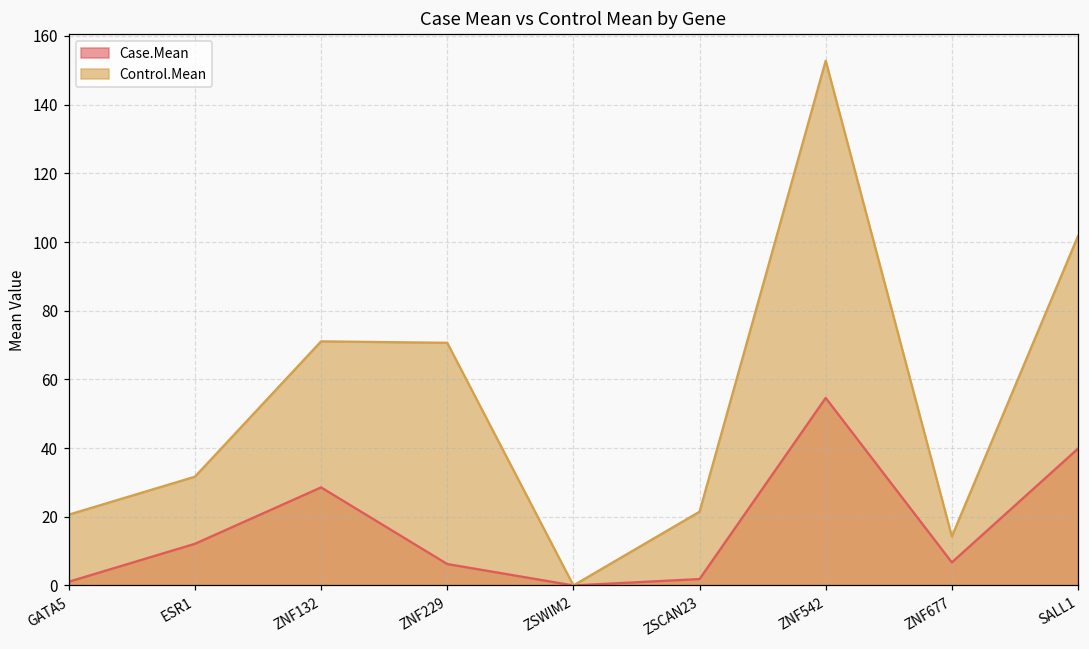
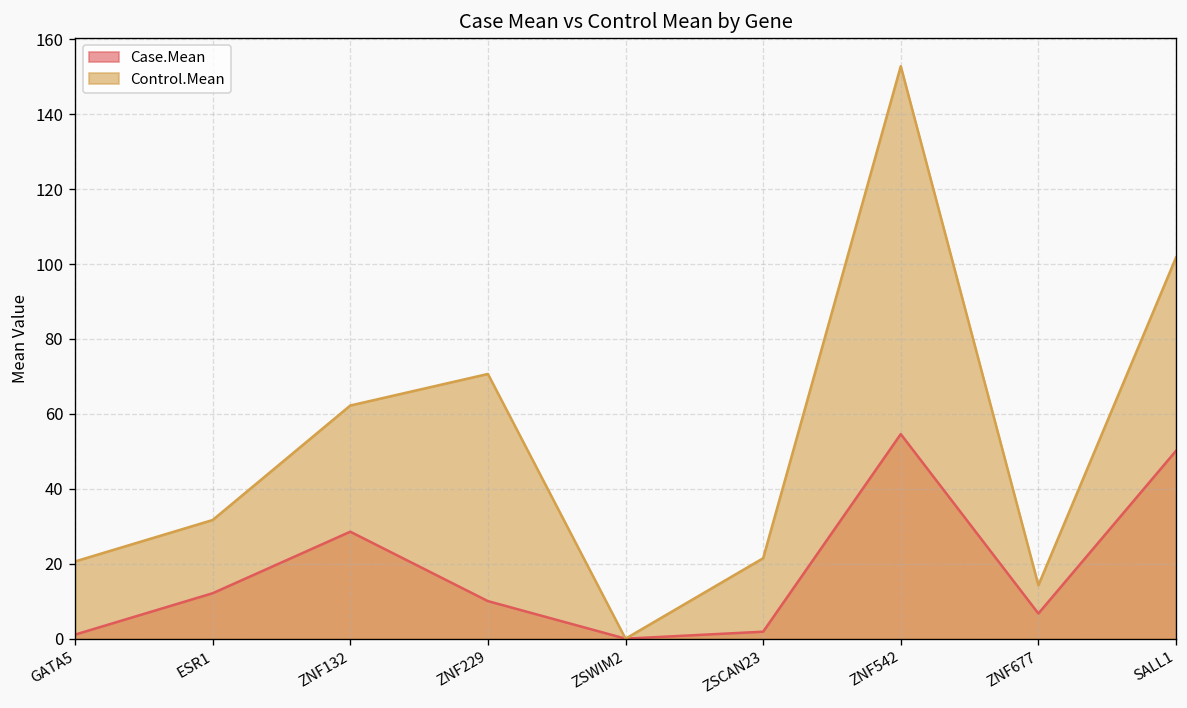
Control.Mean, ZNF132: 71 -> 62
Case.Mean, ZNF229: 6 -> 10
Case.Mean, SALL1: 40 -> 50
